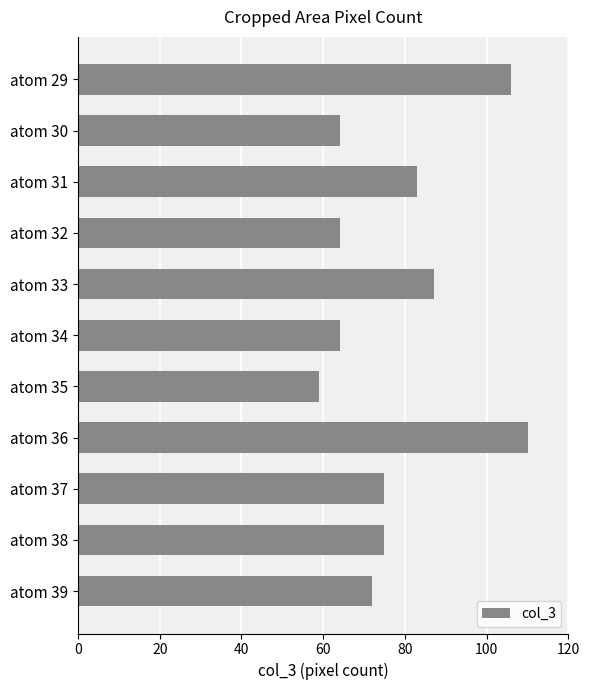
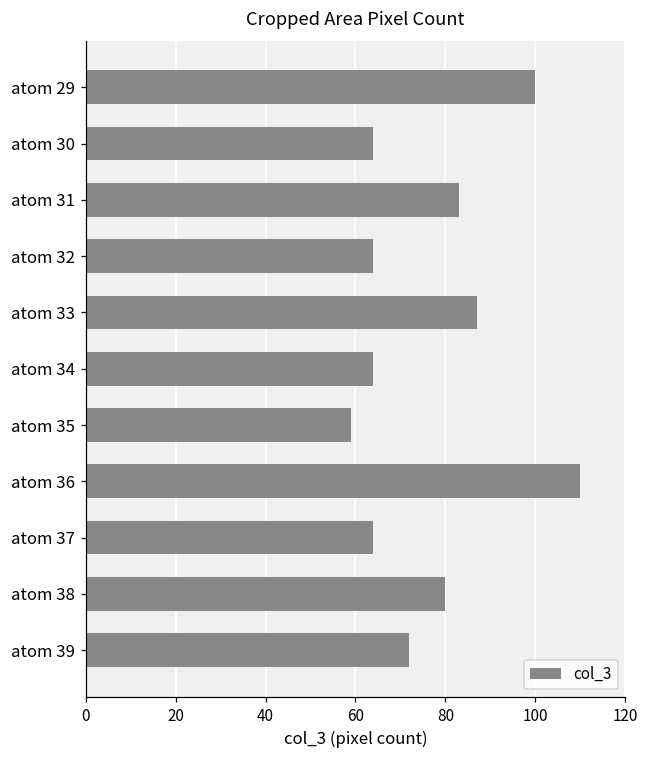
atom 29: 106 -> 100
atom 37: 75 -> 64
atom 38: 75 -> 80
